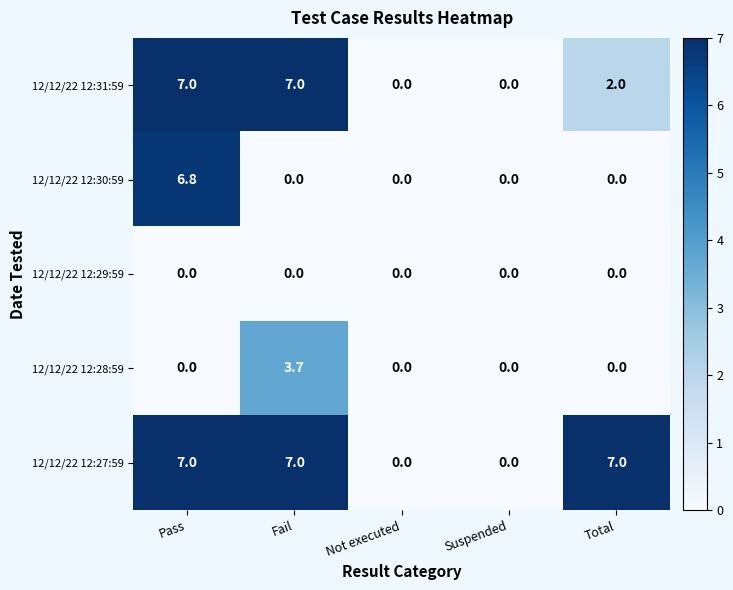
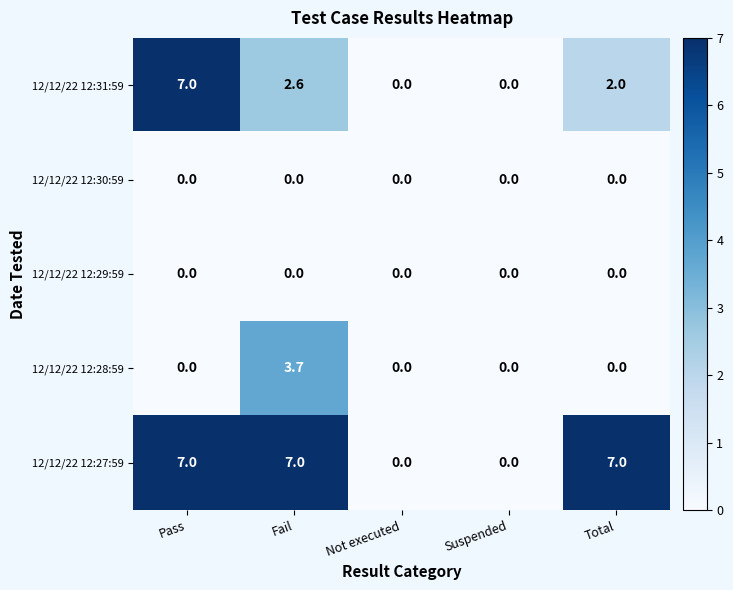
12/12/22 12:31:59, Fail: 7.0 -> 2.6
12/12/22 12:30:59, Pass: 6.8 -> 0.0
